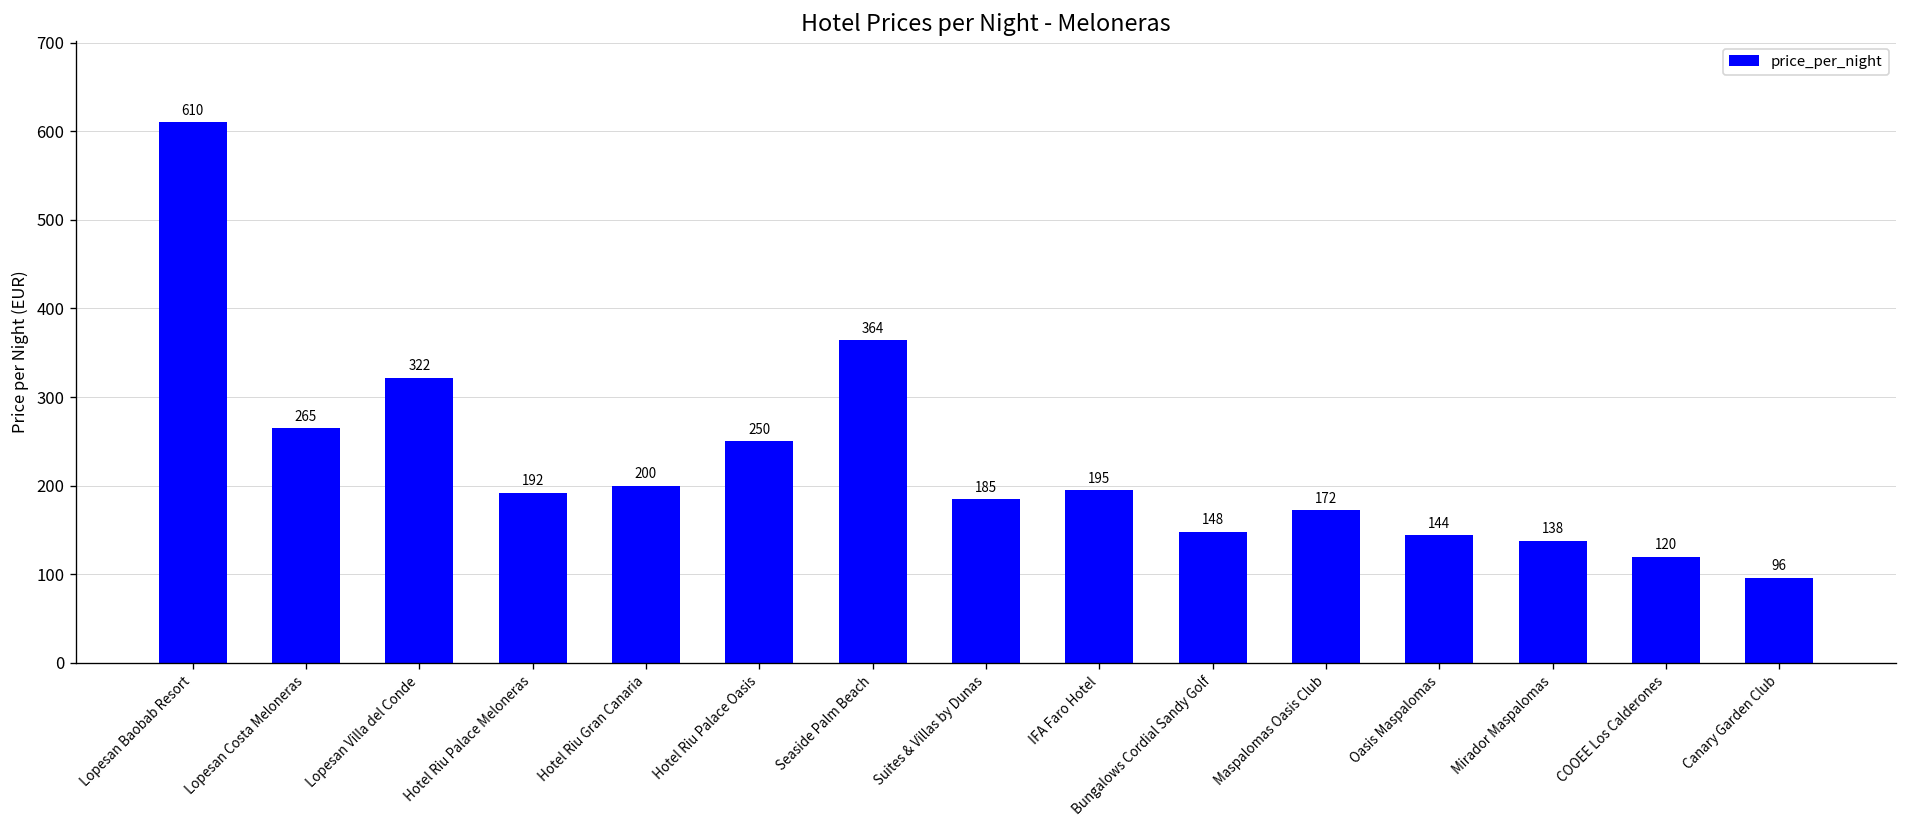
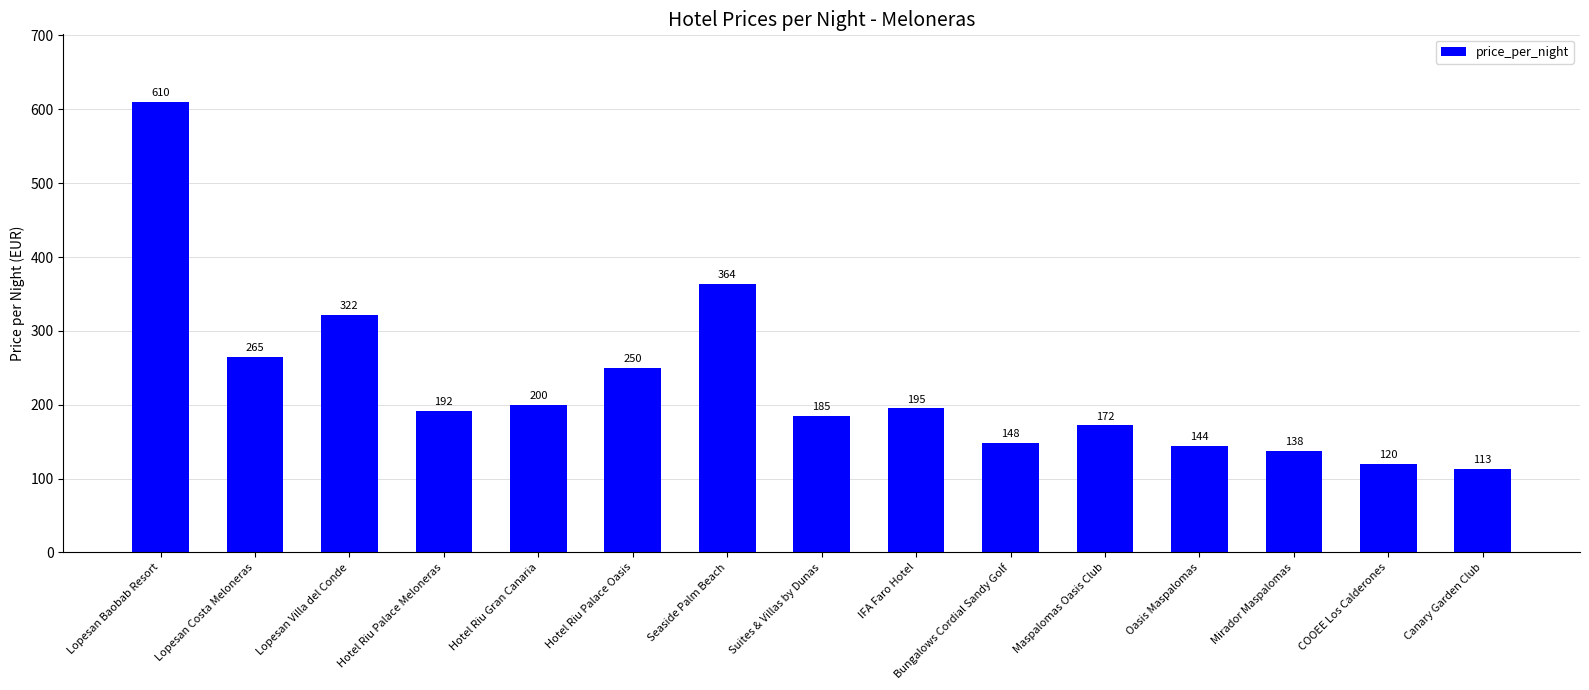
Canary Garden Club: 96 -> 113
